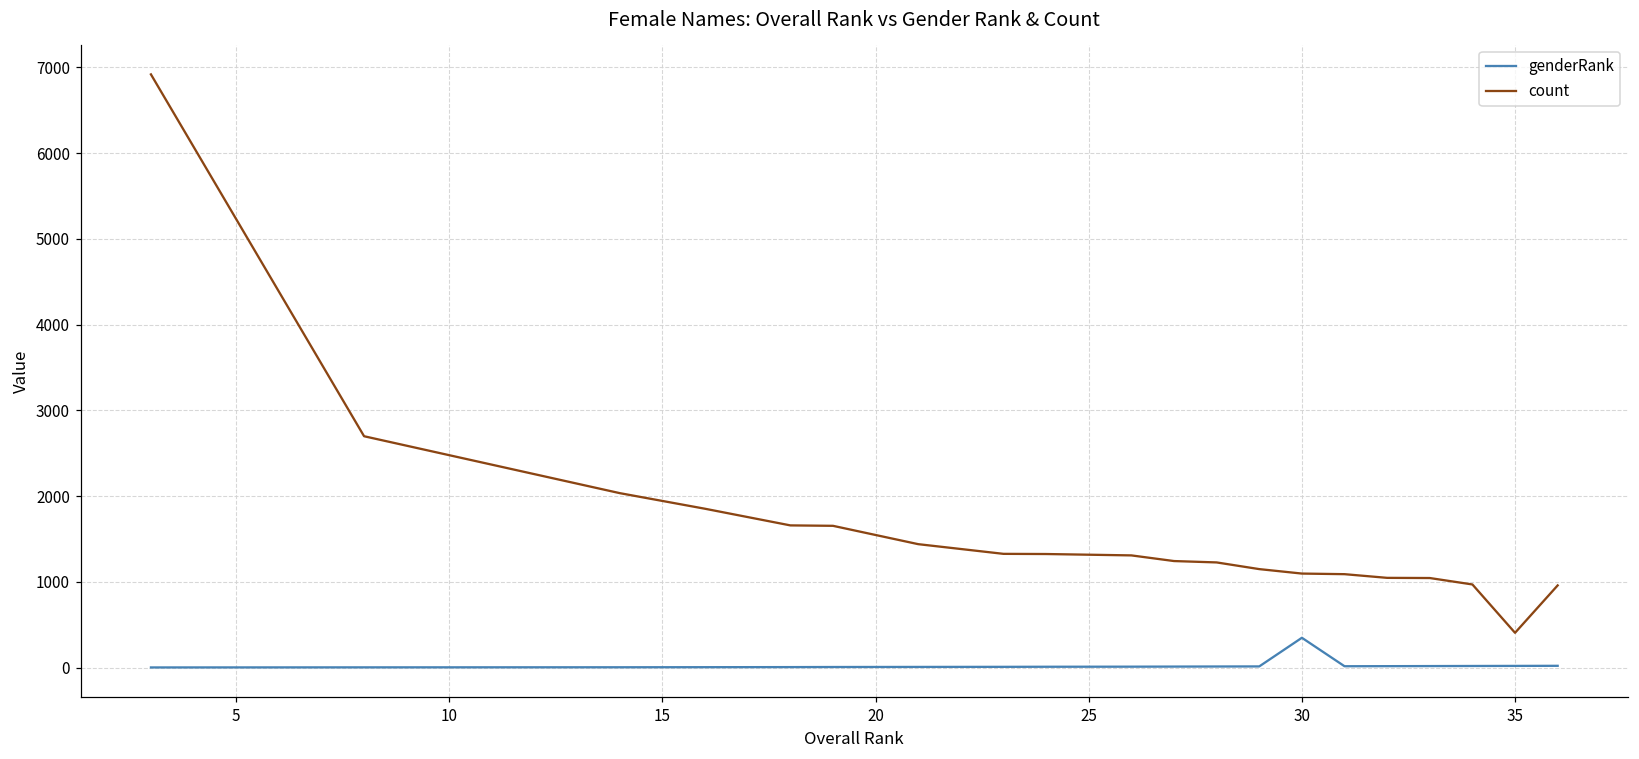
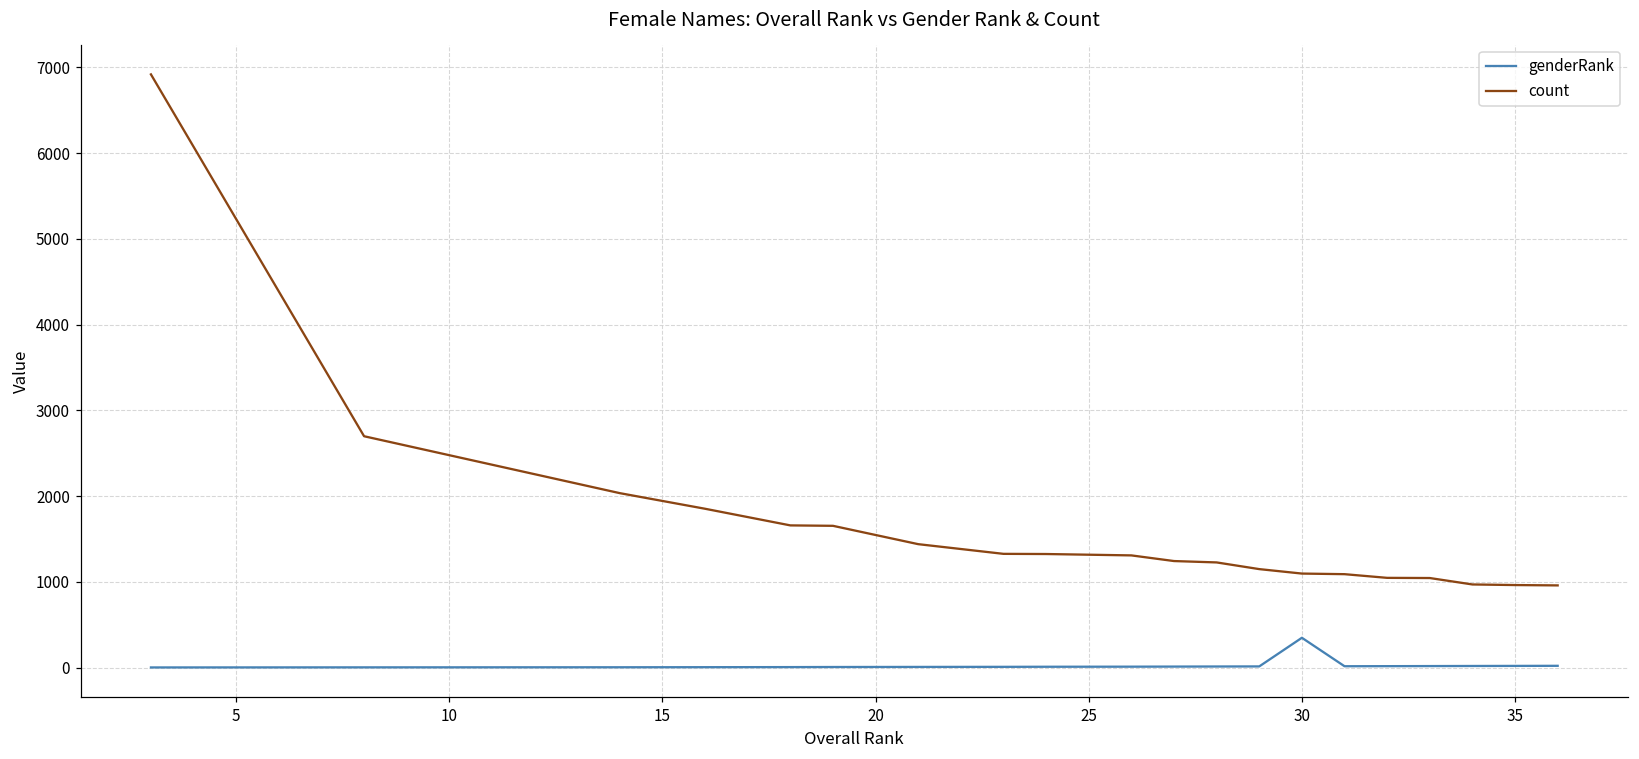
count, 35: 400 -> 1000
